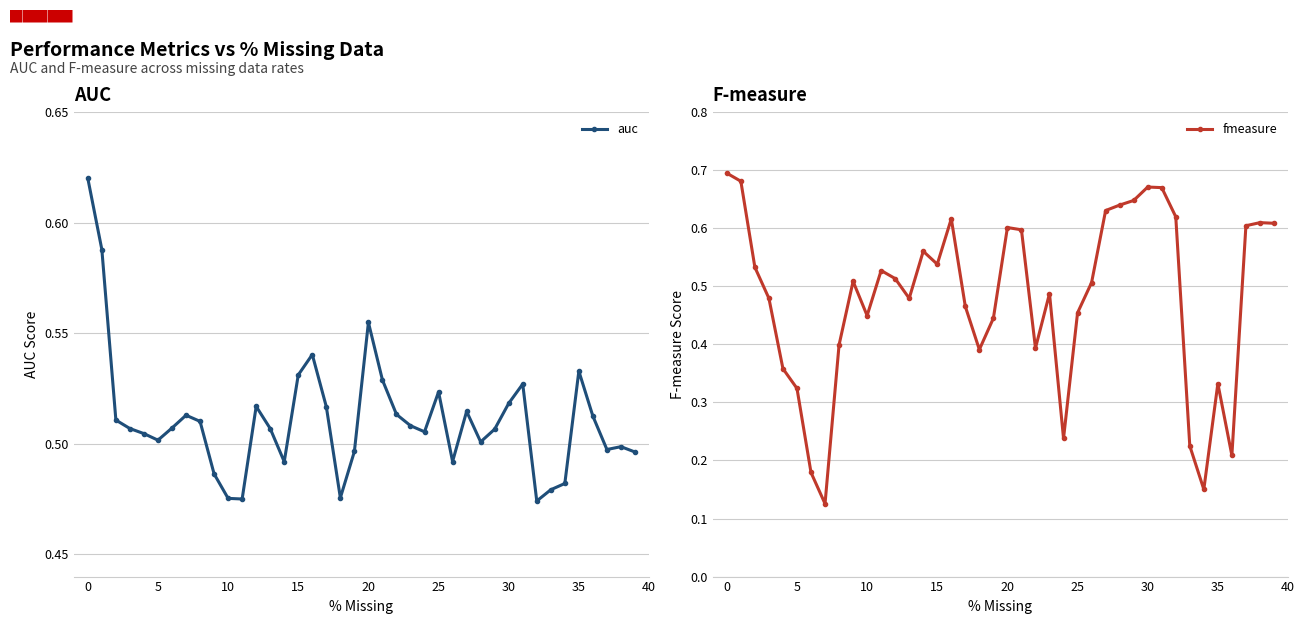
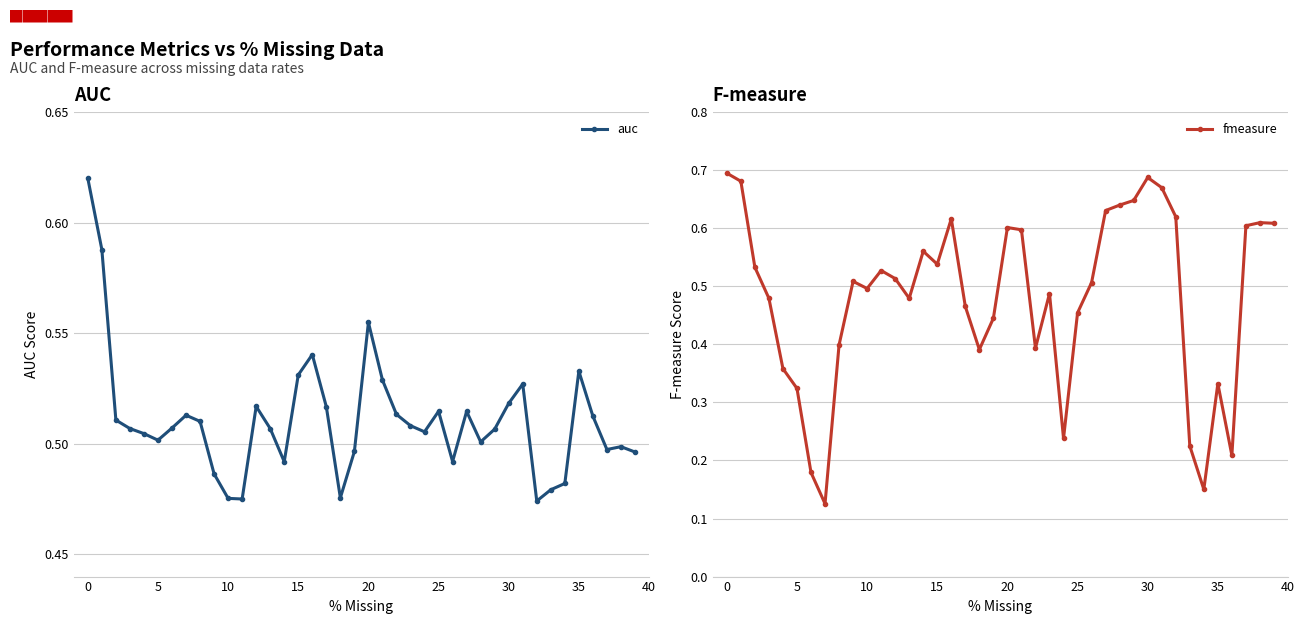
AUC, 25: 0.524 -> 0.515
F-measure, 10: 0.45 -> 0.50
F-measure, 30: 0.67 -> 0.69
